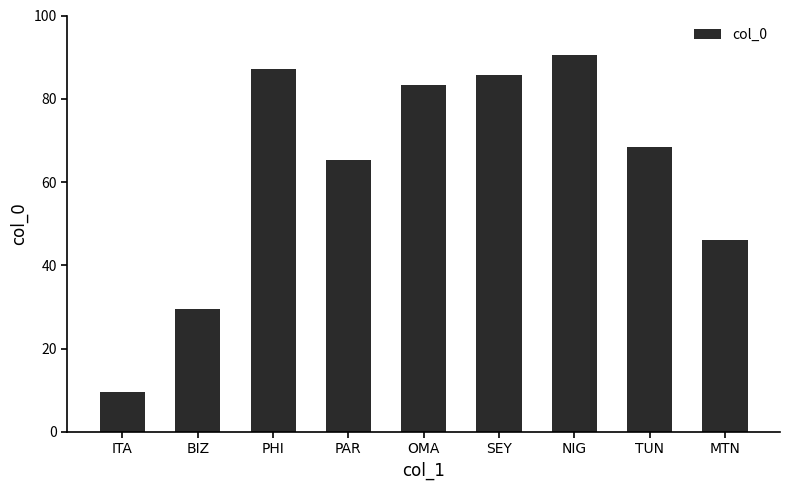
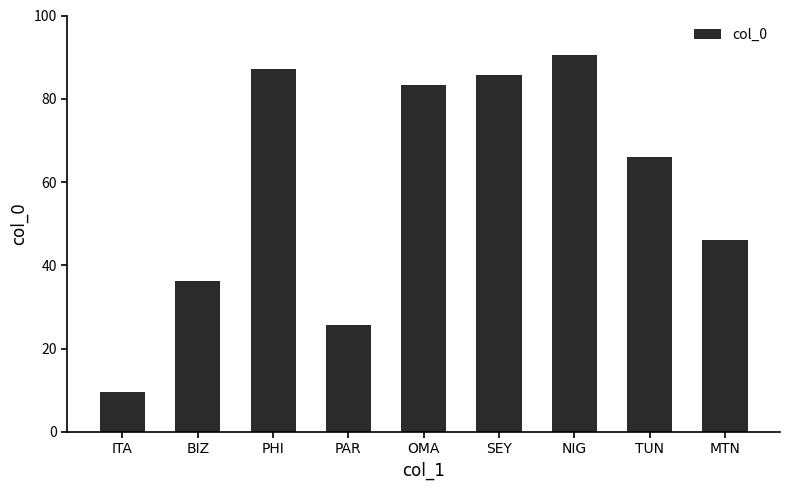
BIZ: 29 -> 36
PAR: 65 -> 26
TUN: 68 -> 66
